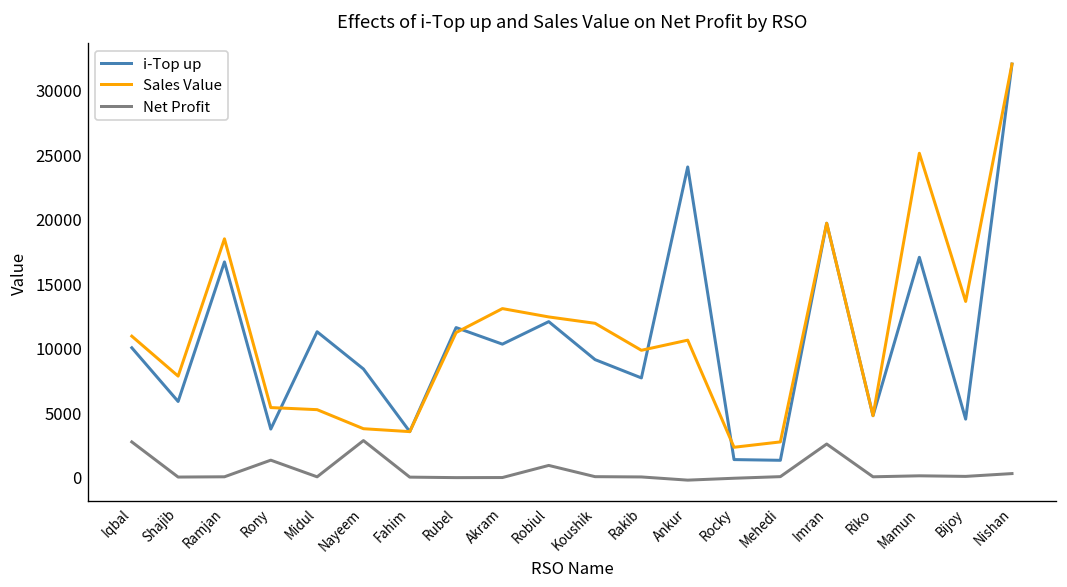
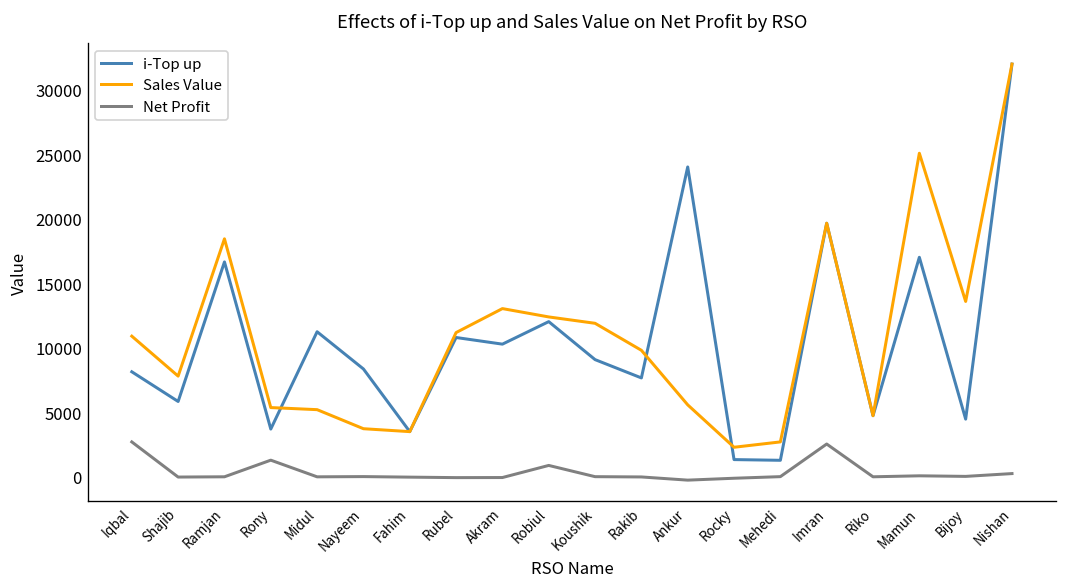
i-Top up, Iqbal: 10000 -> 8100
Net Profit, Nayeem: 2800 -> 0
i-Top up, Rubel: 11600 -> 10800
Sales Value, Ankur: 10600 -> 5600
